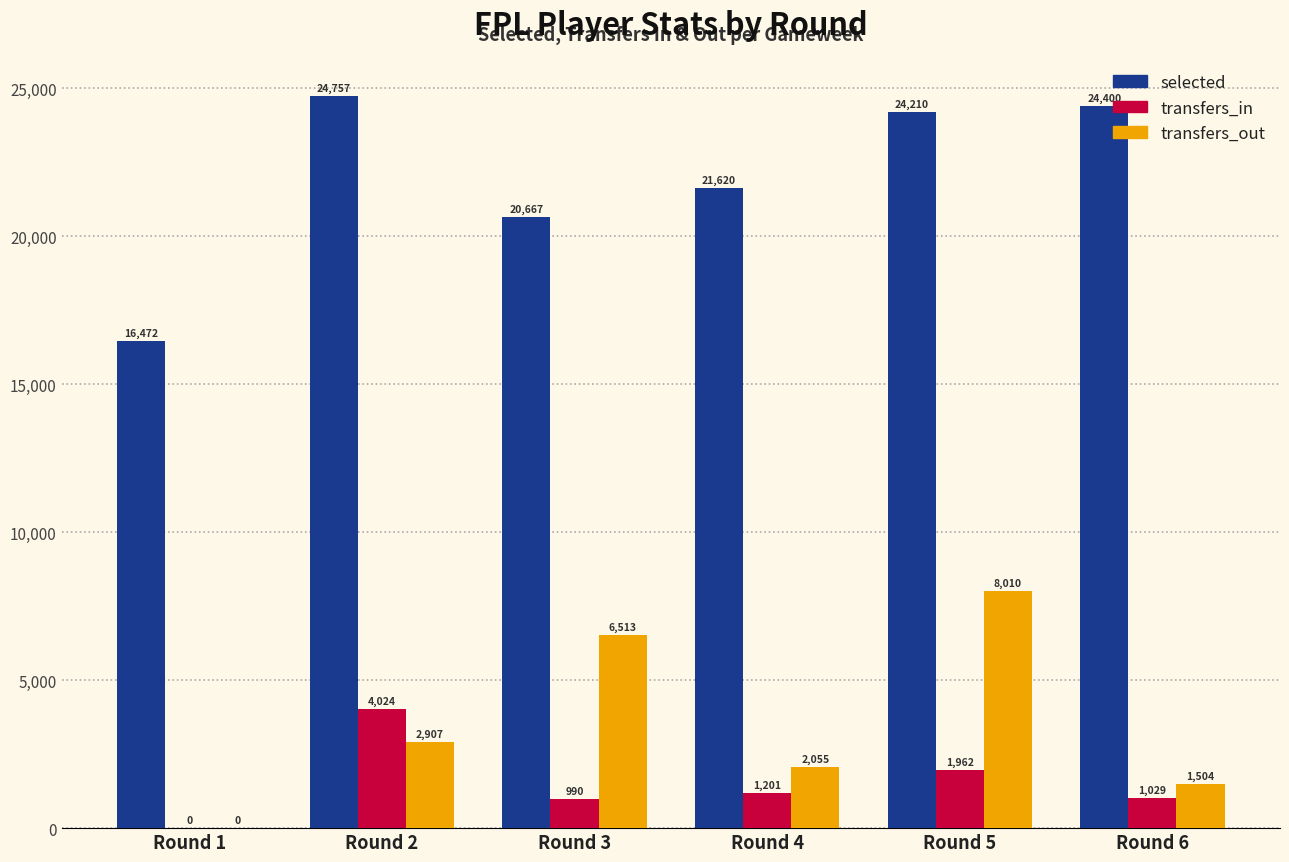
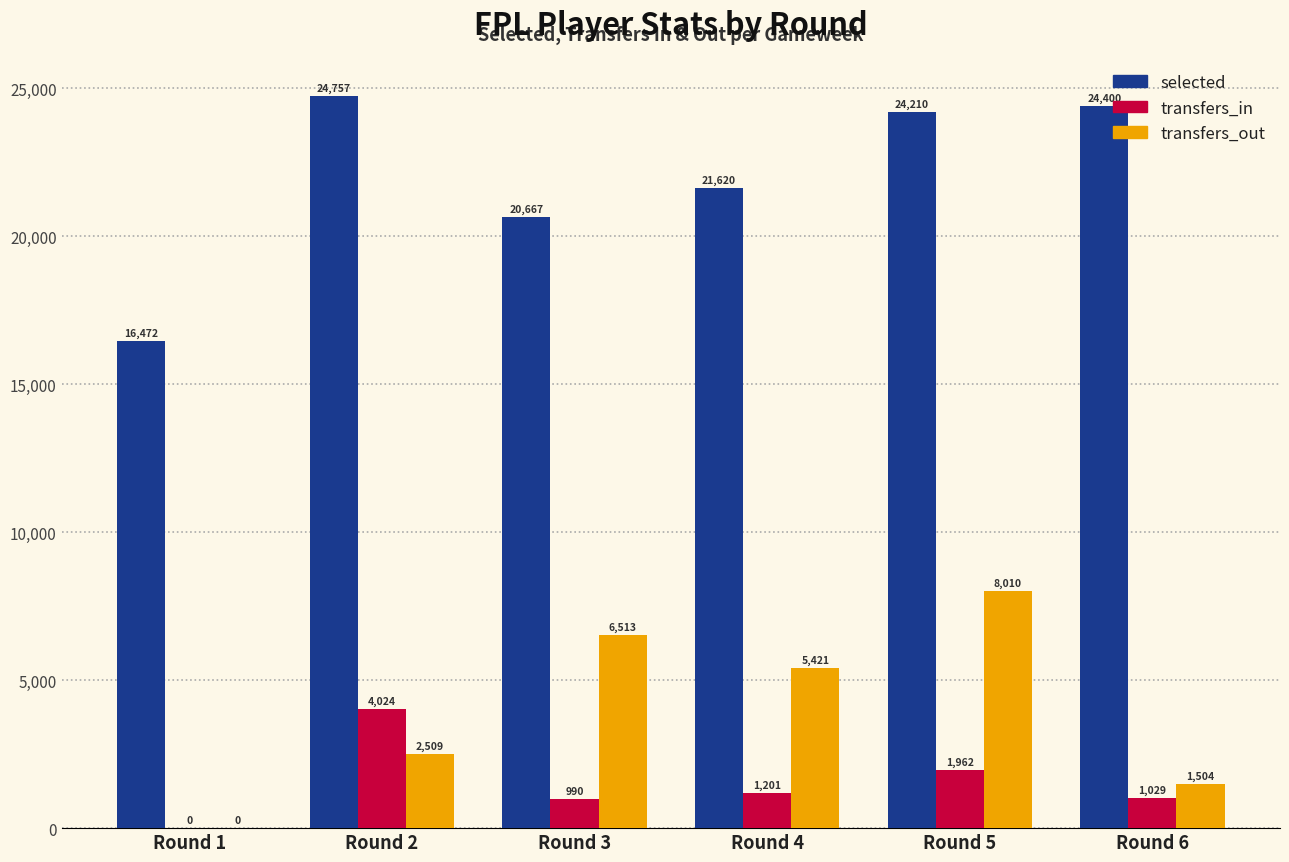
transfers_out, Round 2: 2,907 -> 2,509
transfers_out, Round 4: 2,055 -> 5,421
